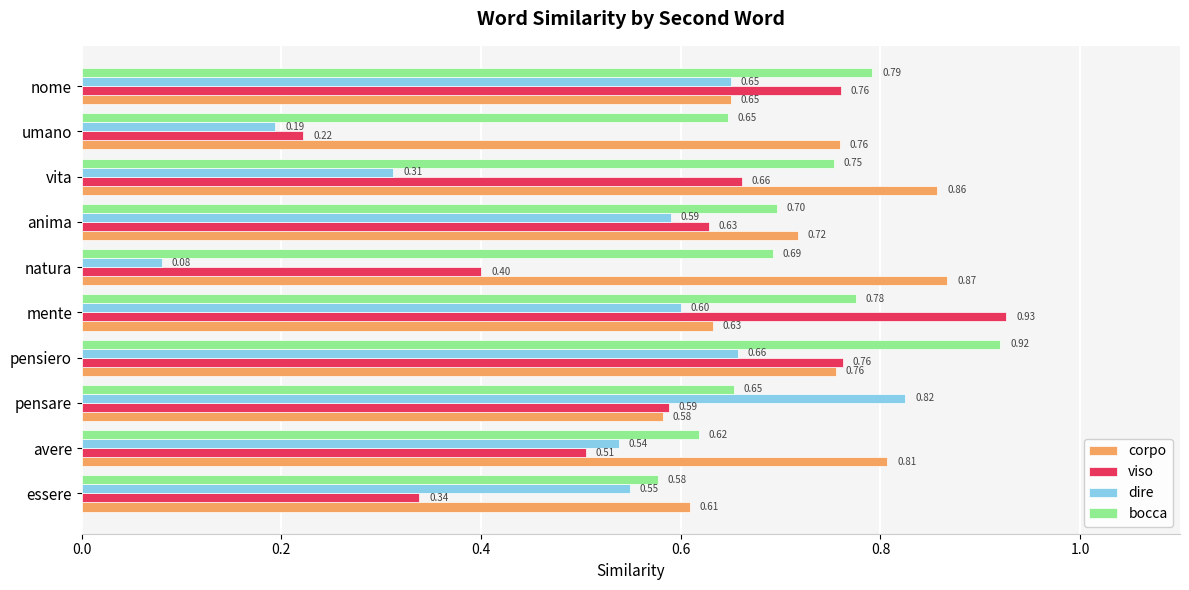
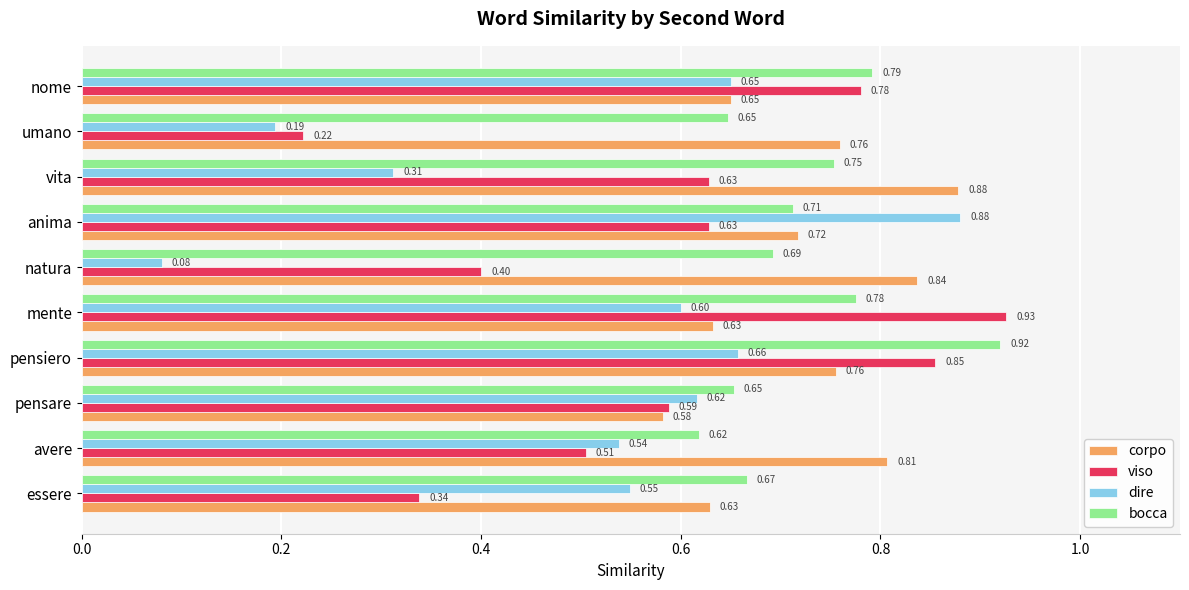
viso, nome: 0.76 -> 0.78
viso, vita: 0.66 -> 0.63
corpo, vita: 0.86 -> 0.88
bocca, anima: 0.70 -> 0.71
dire, anima: 0.59 -> 0.88
corpo, natura: 0.87 -> 0.84
viso, pensiero: 0.76 -> 0.85
dire, pensare: 0.82 -> 0.62
bocca, essere: 0.58 -> 0.67
corpo, essere: 0.61 -> 0.63
